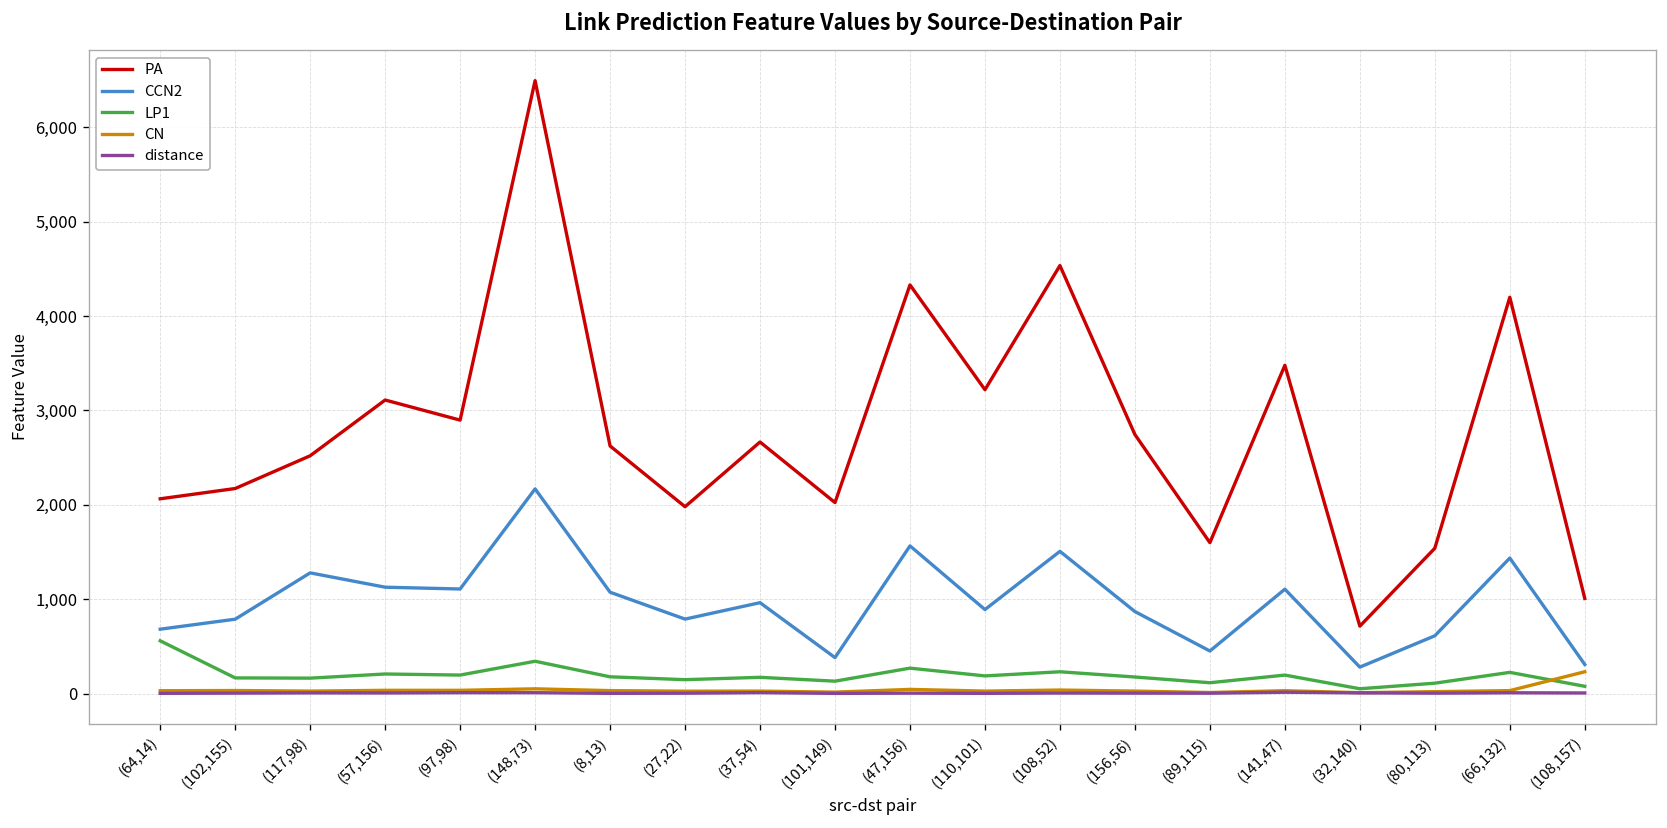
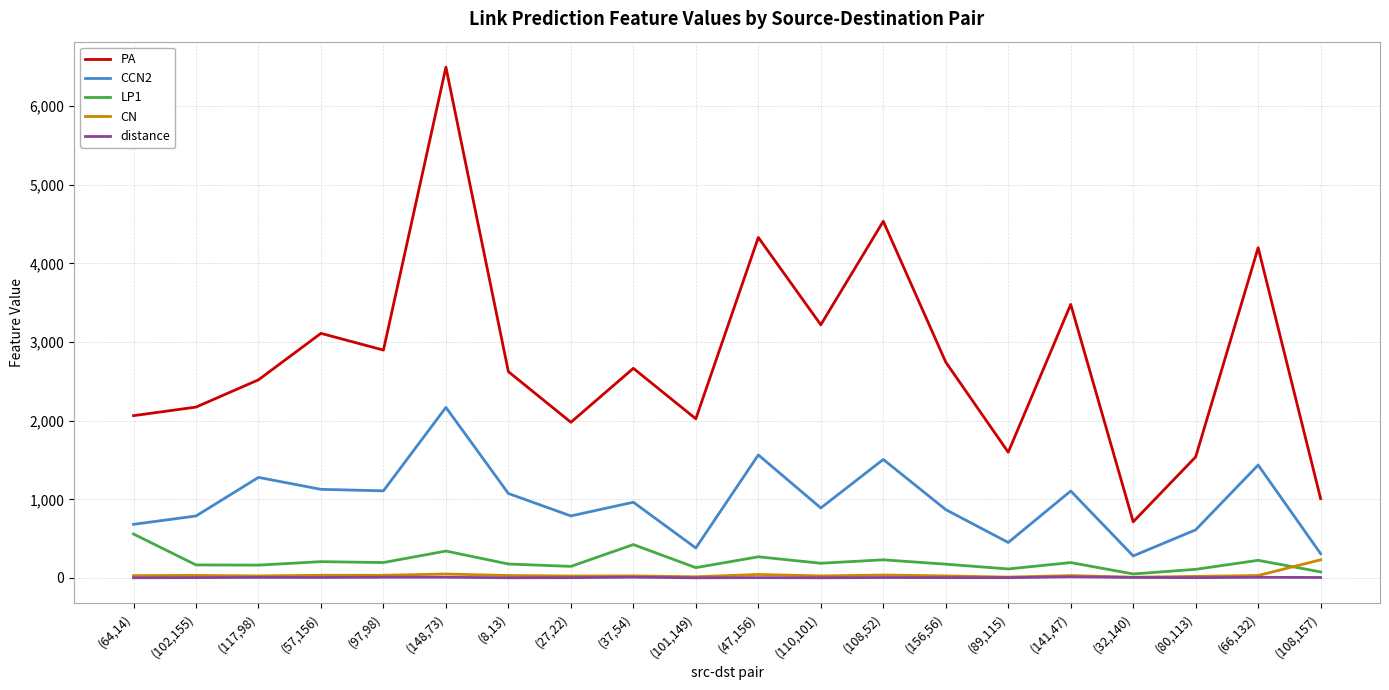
LP1, (37,54): 200 -> 400
